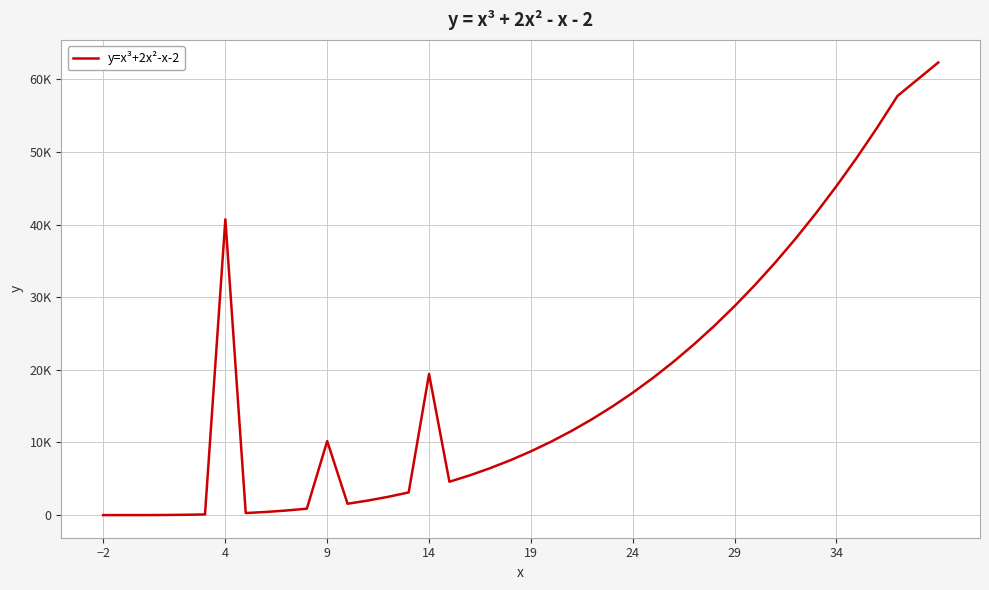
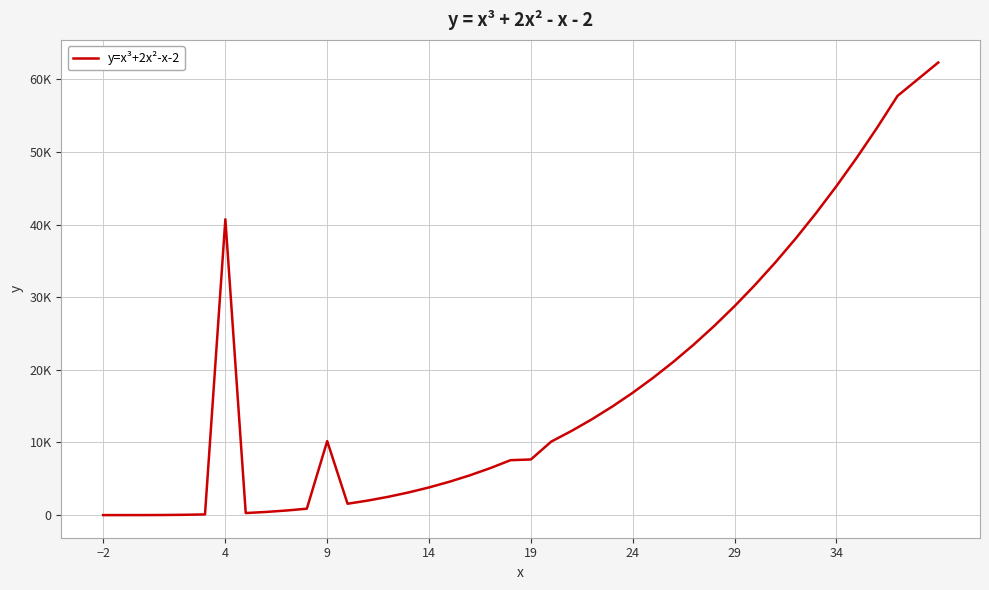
14: 19000 -> 4000
19: 9000 -> 8000
